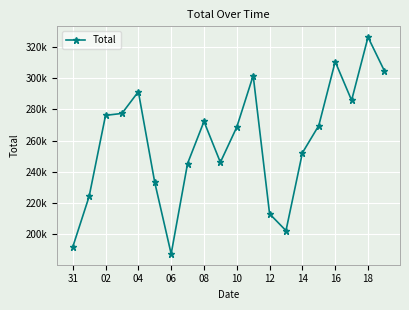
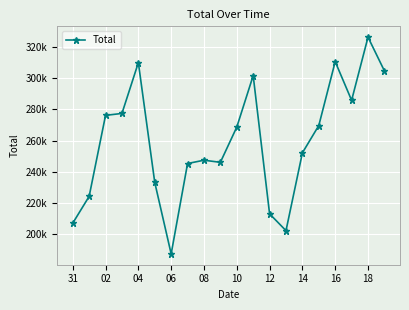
31: 192000 -> 207000
04: 291000 -> 310000
08: 272000 -> 247000
